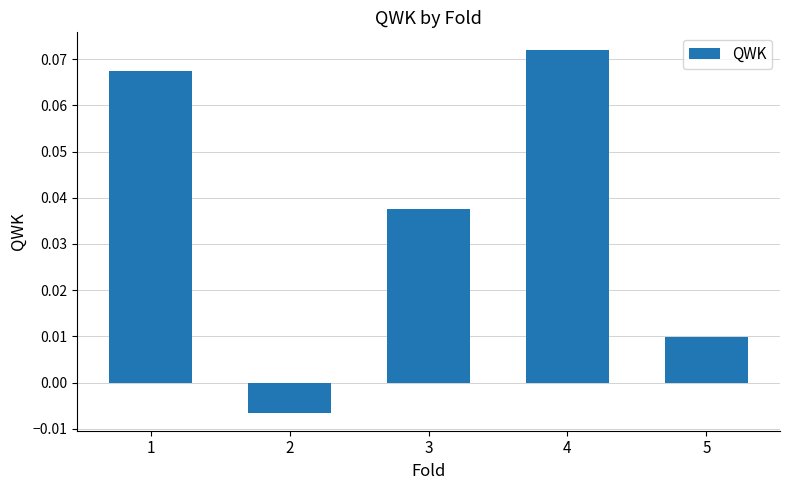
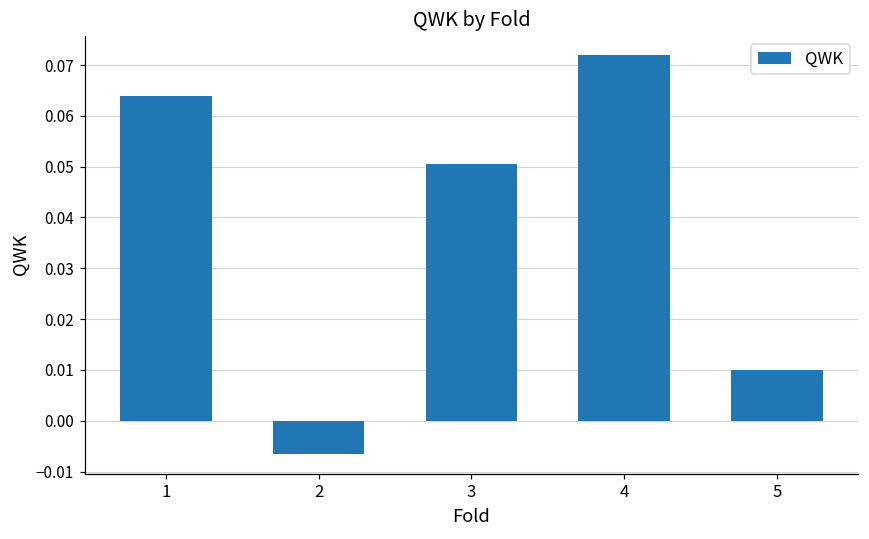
1: 0.067 -> 0.064
3: 0.038 -> 0.051
